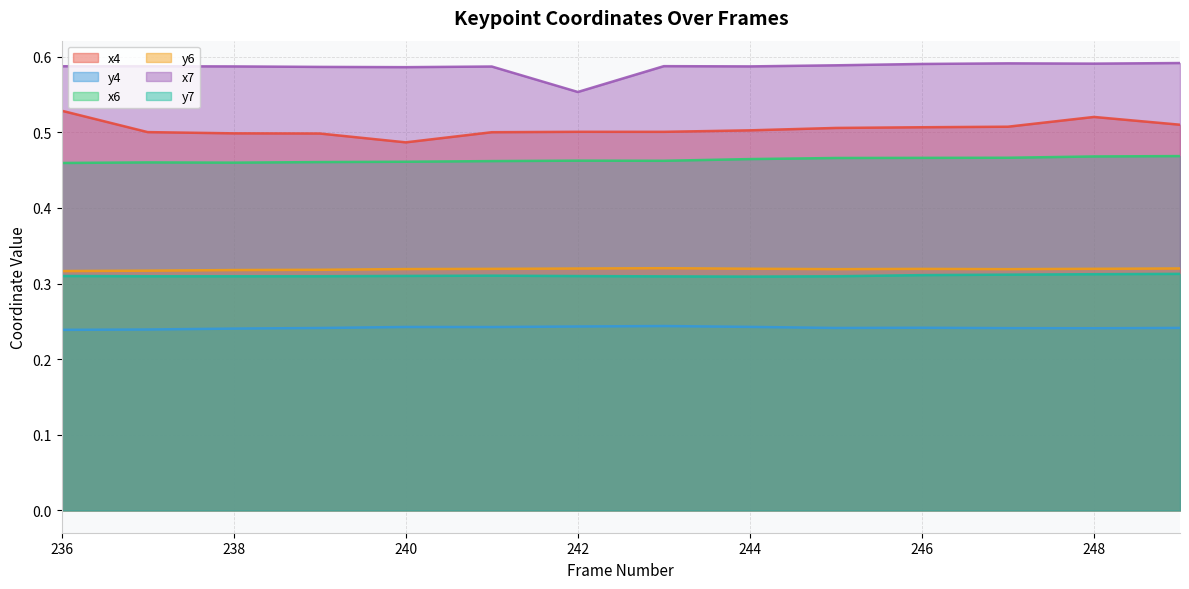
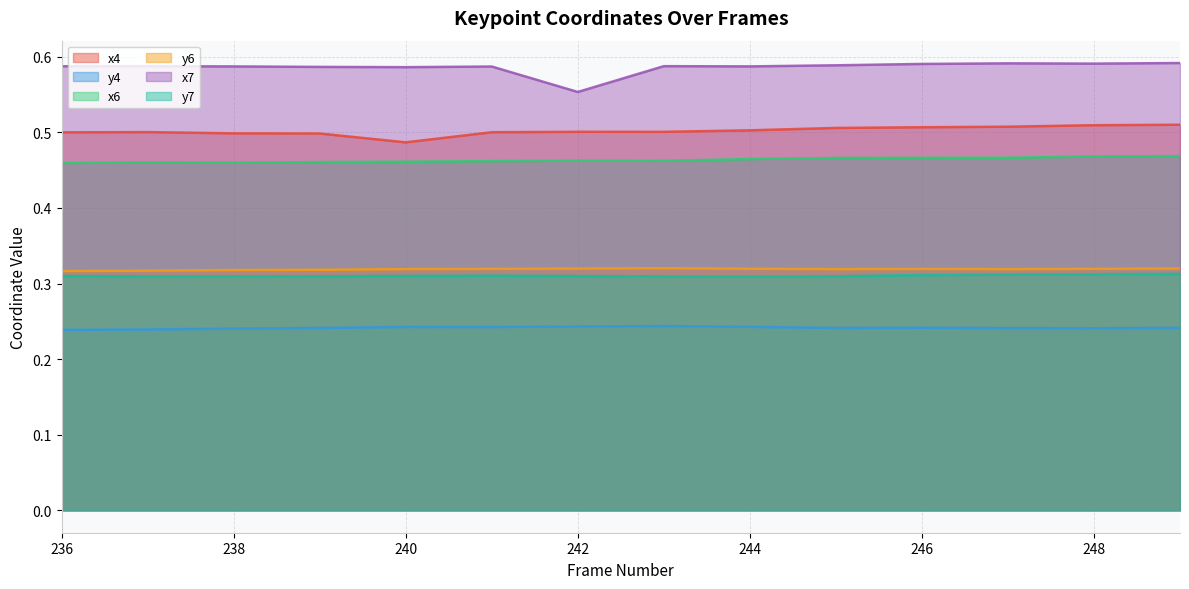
x4, 236: 0.53 -> 0.50
x4, 248: 0.52 -> 0.51
